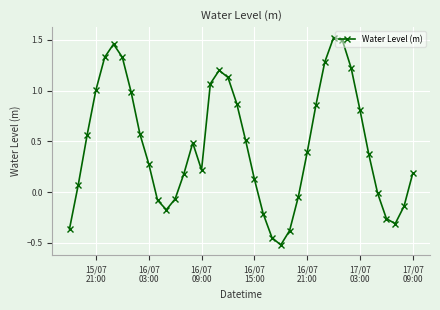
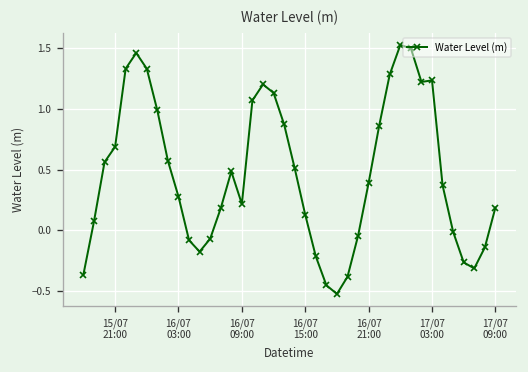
15/07 21:00: 1.01 -> 0.69
17/07 03:00: 0.81 -> 1.23
